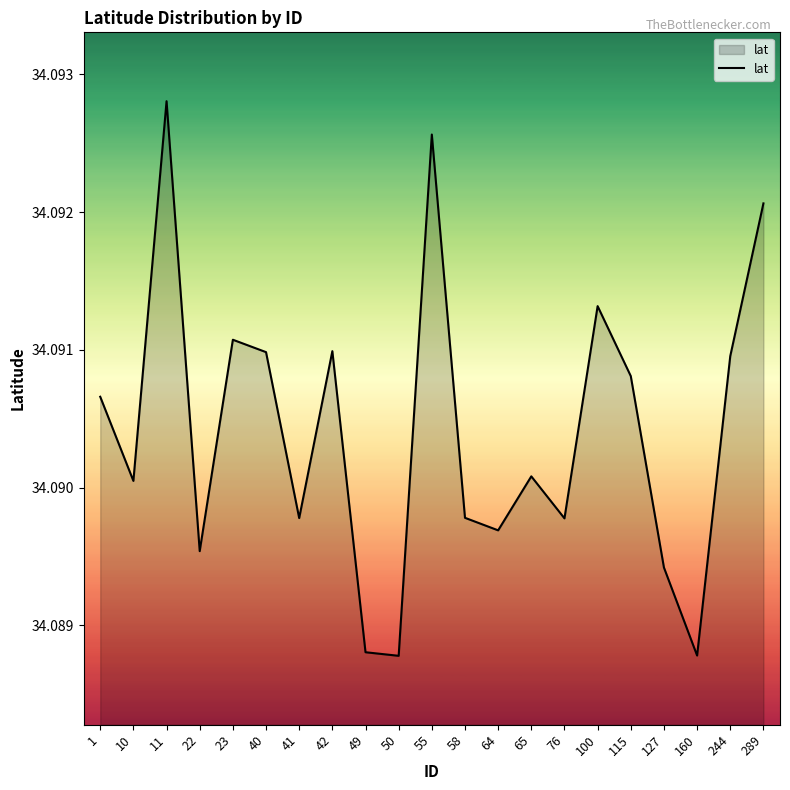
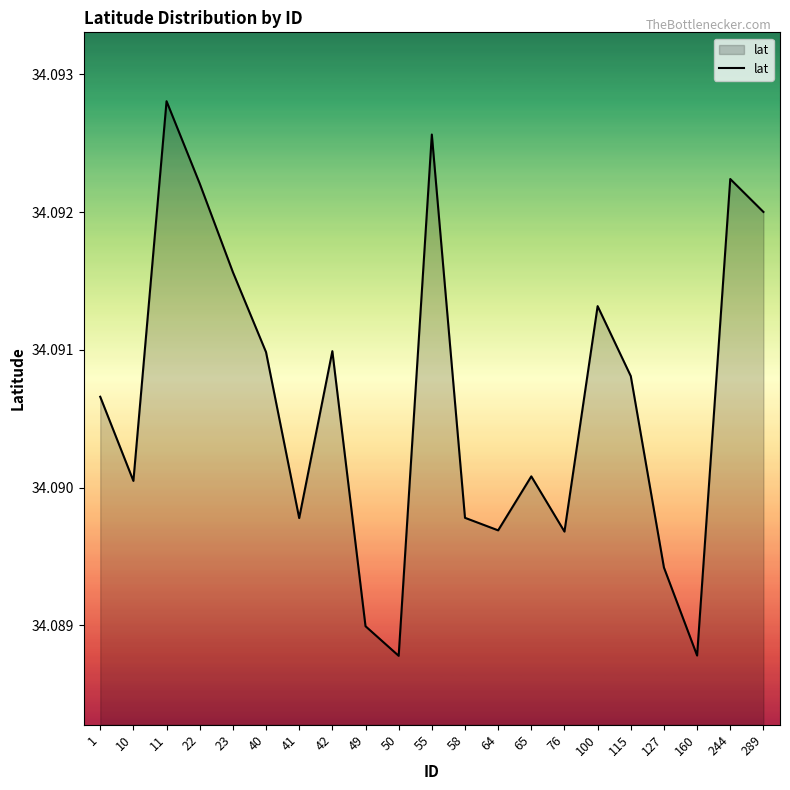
22: 34.08954 -> 34.09221
23: 34.09107 -> 34.09157
49: 34.08881 -> 34.08899
76: 34.08978 -> 34.08968
244: 34.09096 -> 34.09224
289: 34.09206 -> 34.09200
